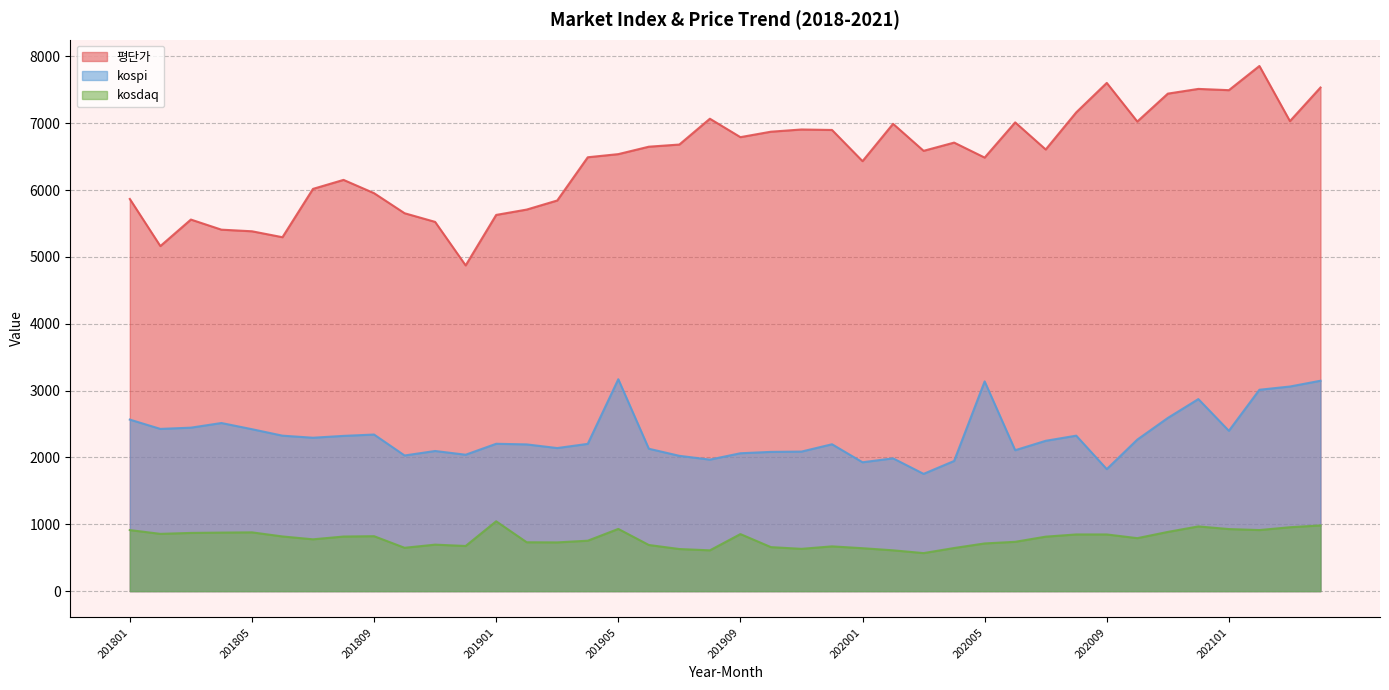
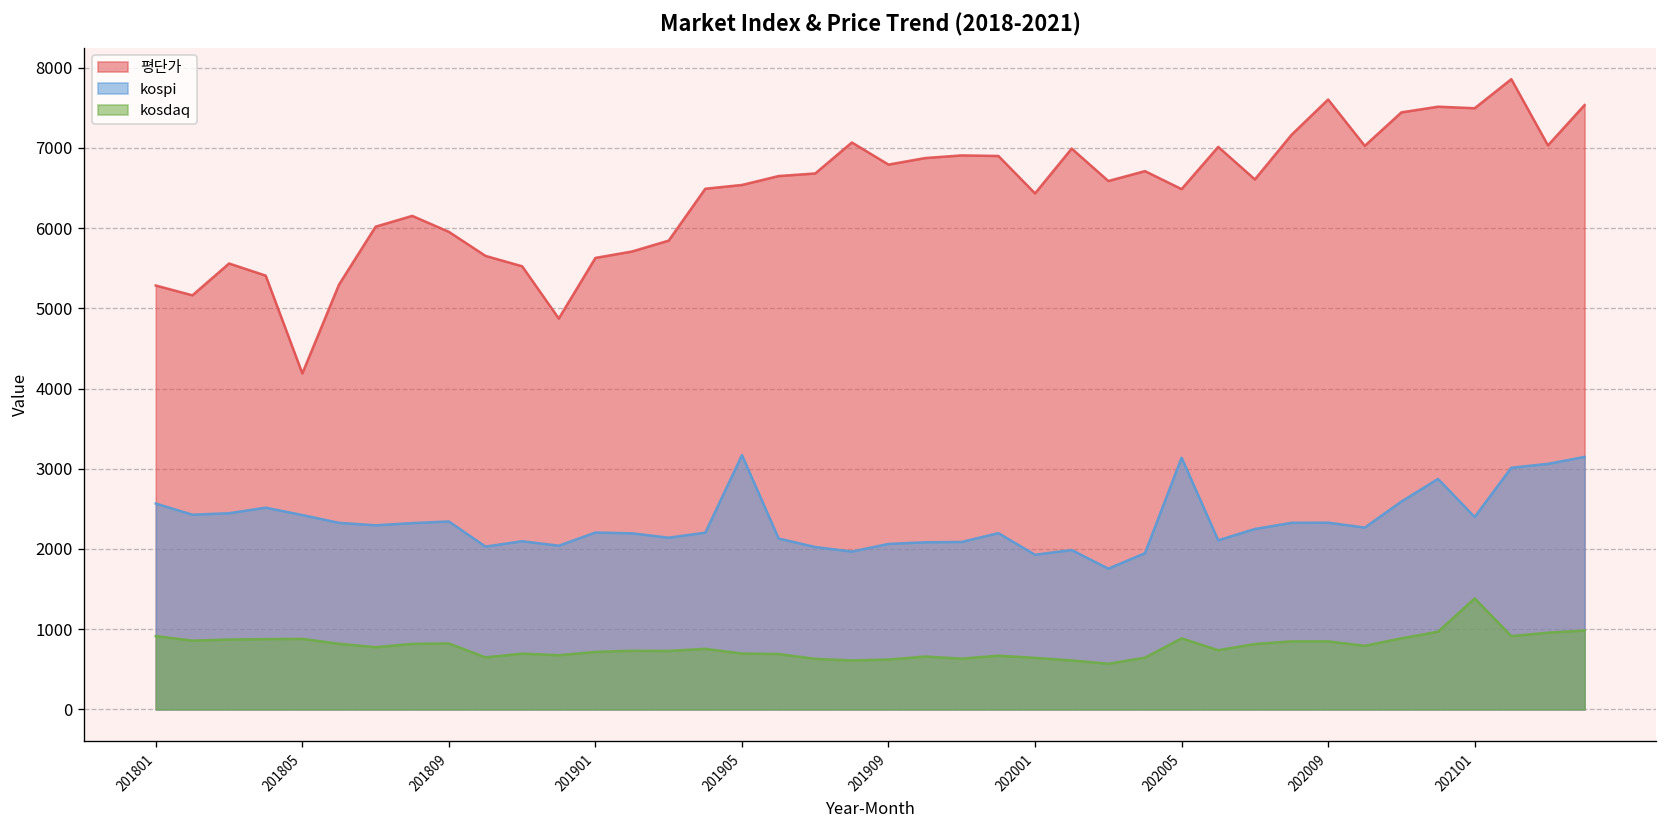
평단가, 201801: 5900 -> 5300
평단가, 201805: 5400 -> 4200
kosdaq, 201901: 1000 -> 700
kosdaq, 201905: 900 -> 700
kosdaq, 201909: 900 -> 600
kosdaq, 202005: 700 -> 900
kospi, 202009: 1800 -> 2300
kosdaq, 202101: 900 -> 1400
